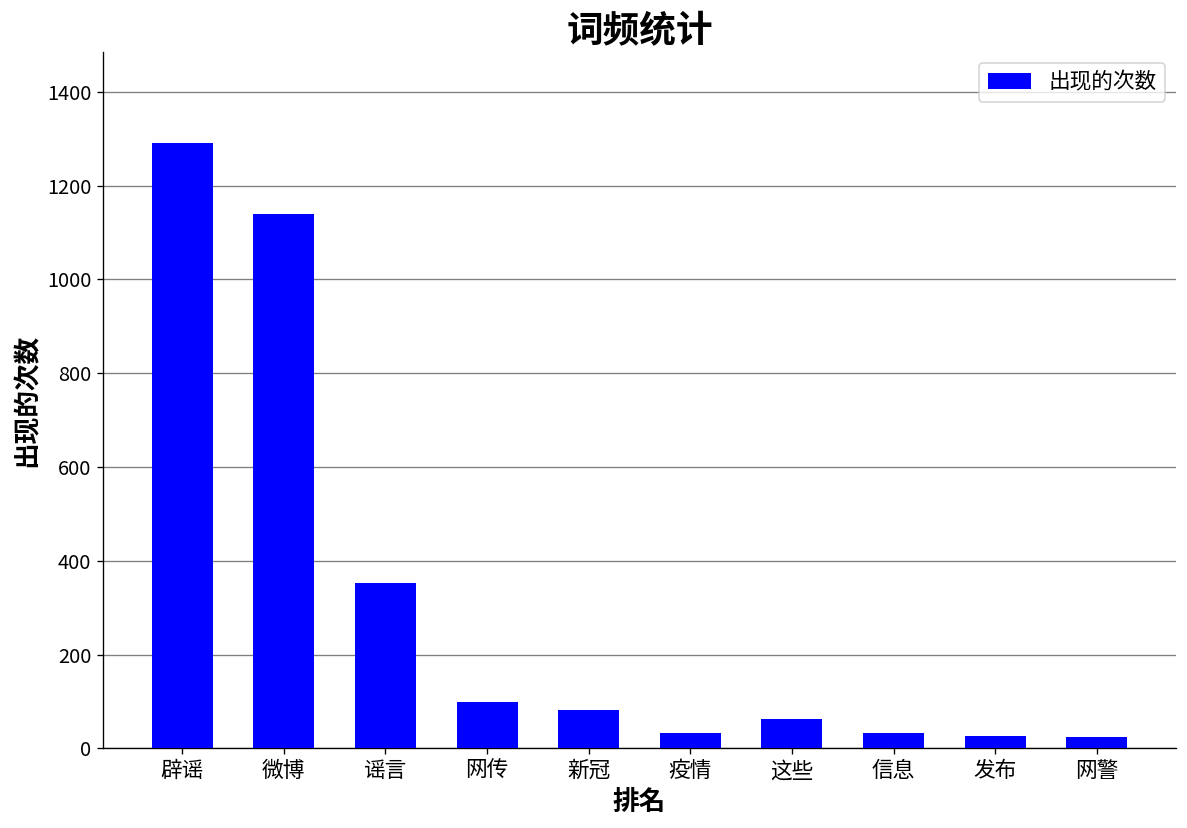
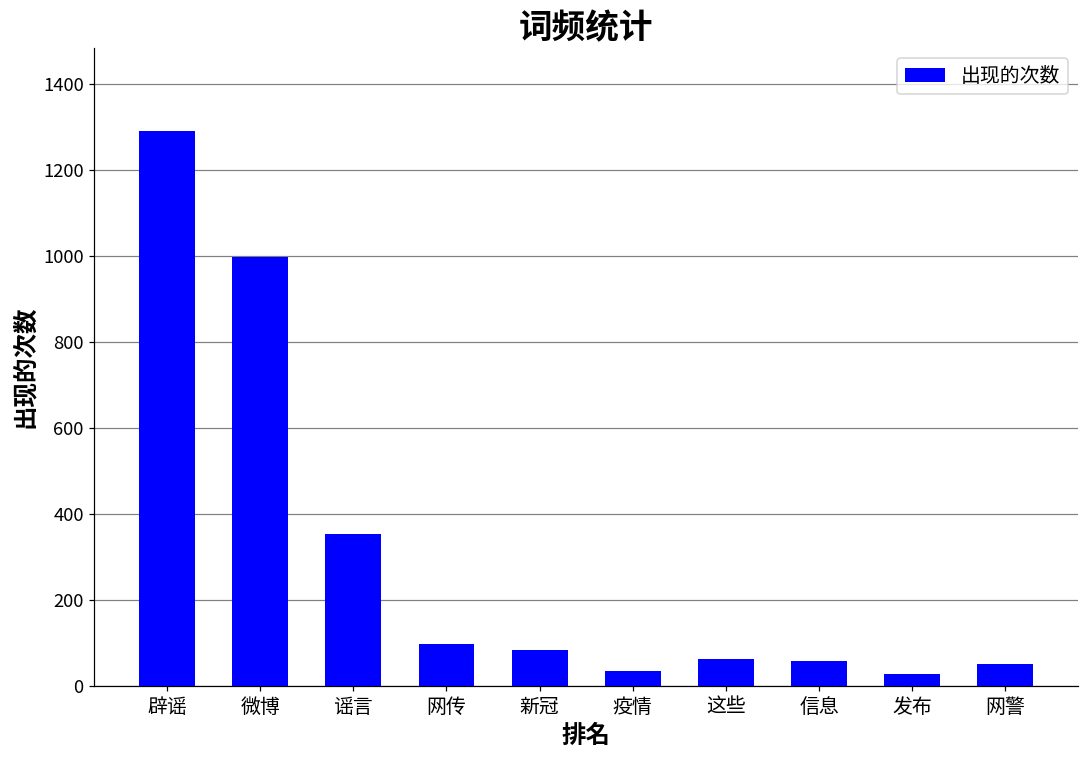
微博: 1140 -> 1000
信息: 30 -> 60
网警: 20 -> 50
